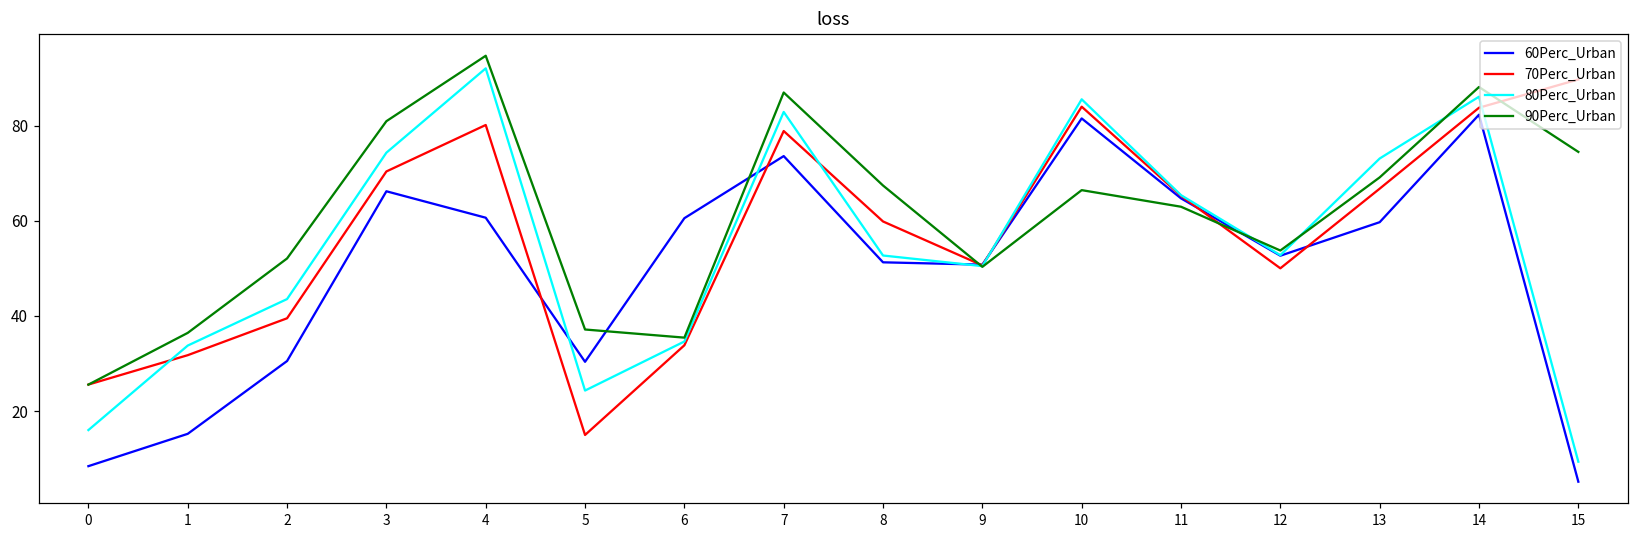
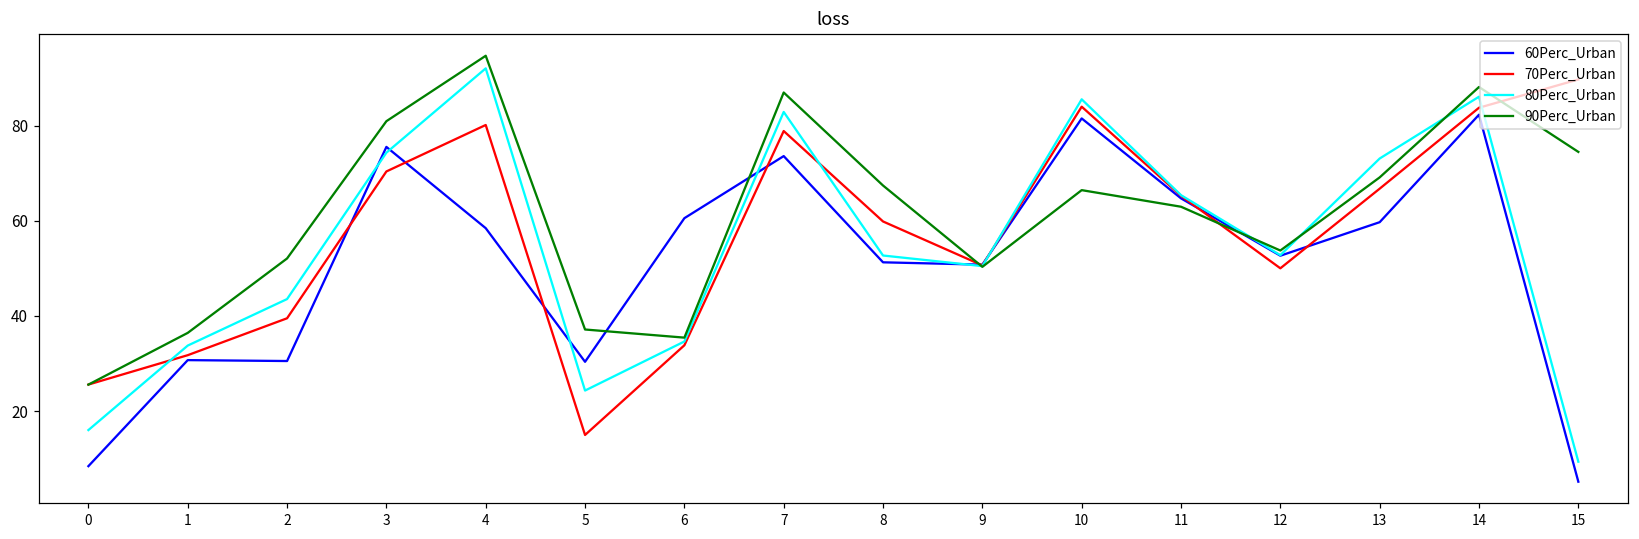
60Perc_Urban, 1: 15 -> 31
60Perc_Urban, 3: 66 -> 76
60Perc_Urban, 4: 61 -> 58
